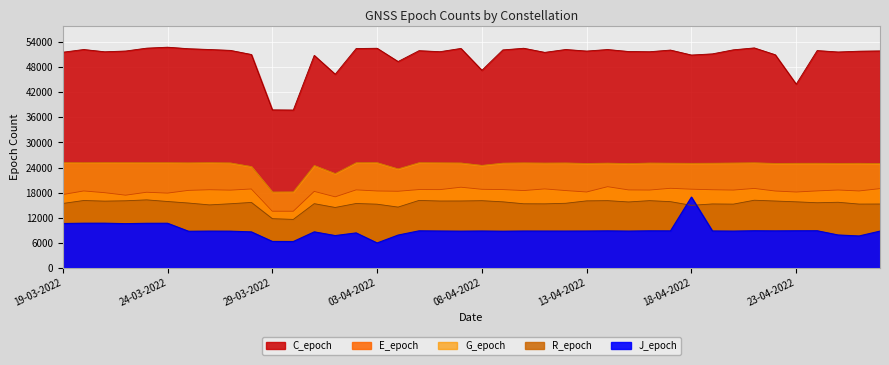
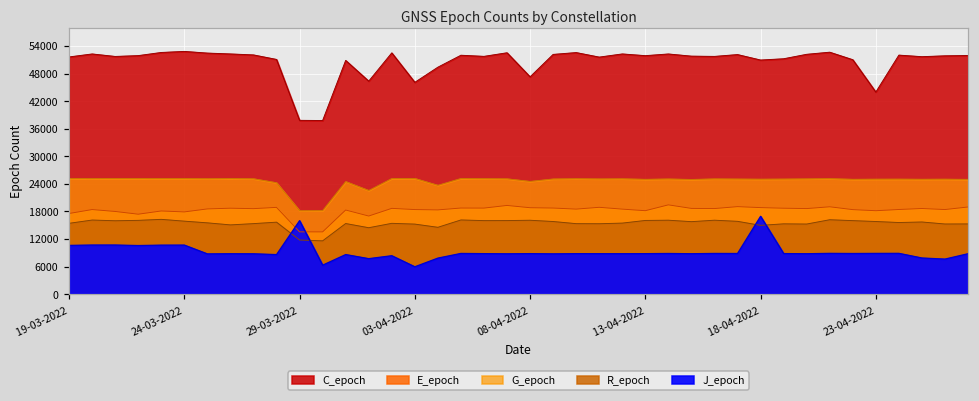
J_epoch, 29-03-2022: 6000 -> 16000
C_epoch, 03-04-2022: 53000 -> 46000
